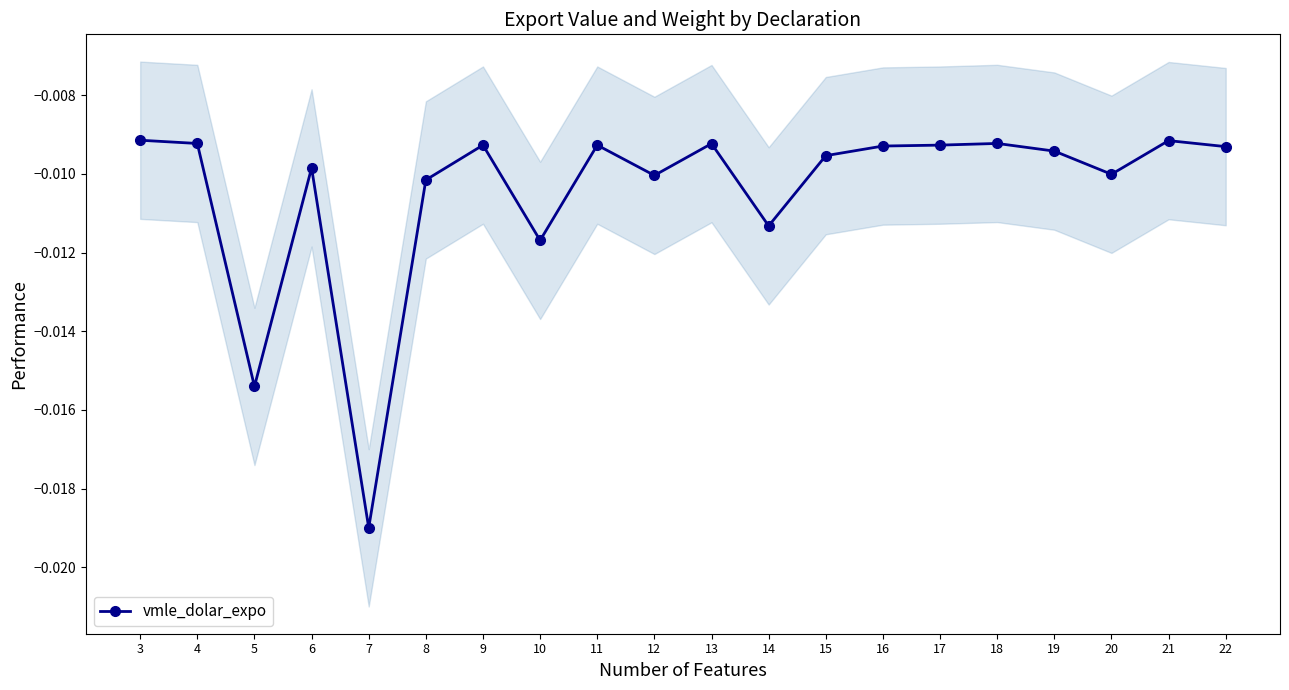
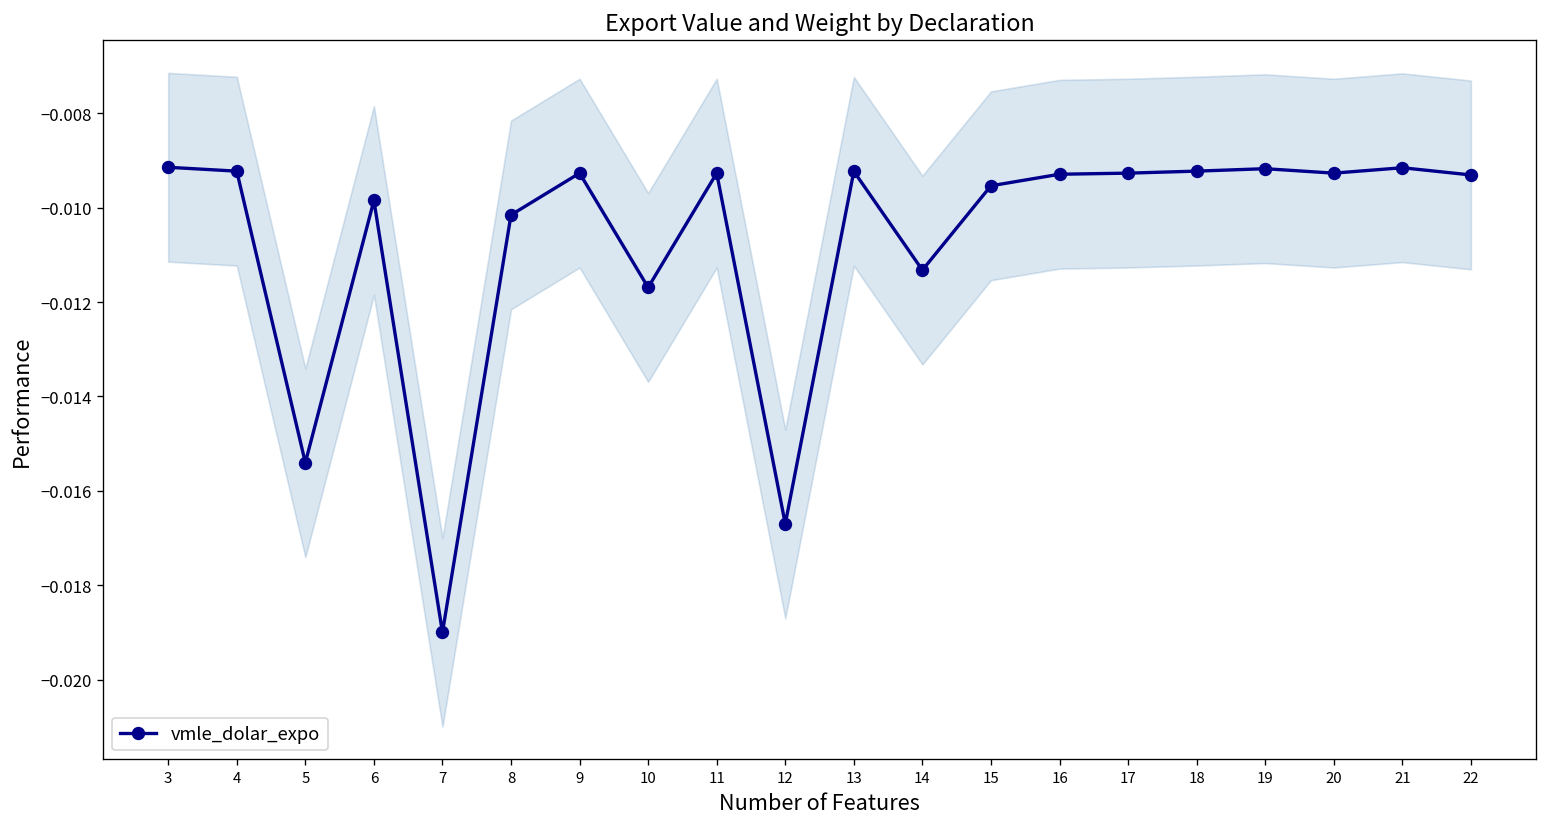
vmle_dolar_expo, 12: -0.0100 -> -0.0167
vmle_dolar_expo, 19: -0.0094 -> -0.0092
vmle_dolar_expo, 20: -0.0100 -> -0.0093
